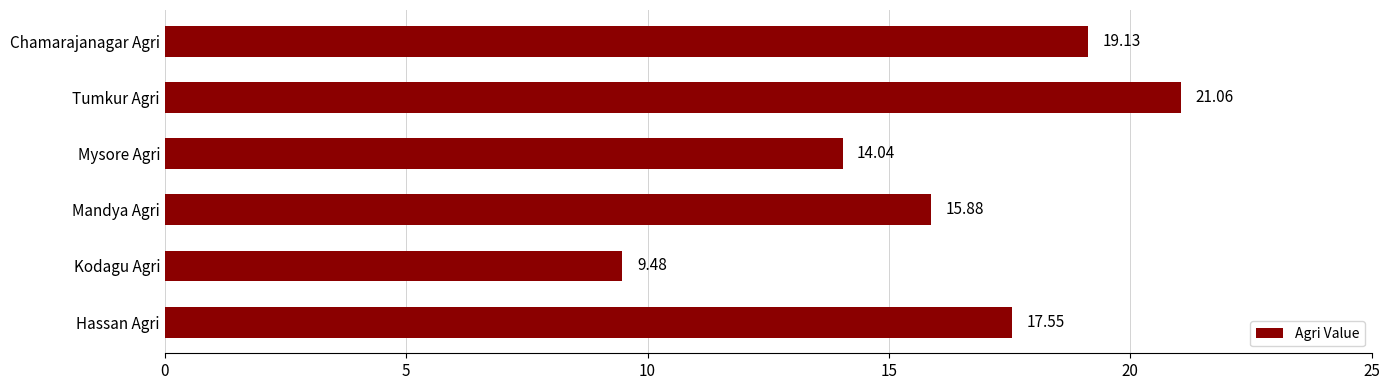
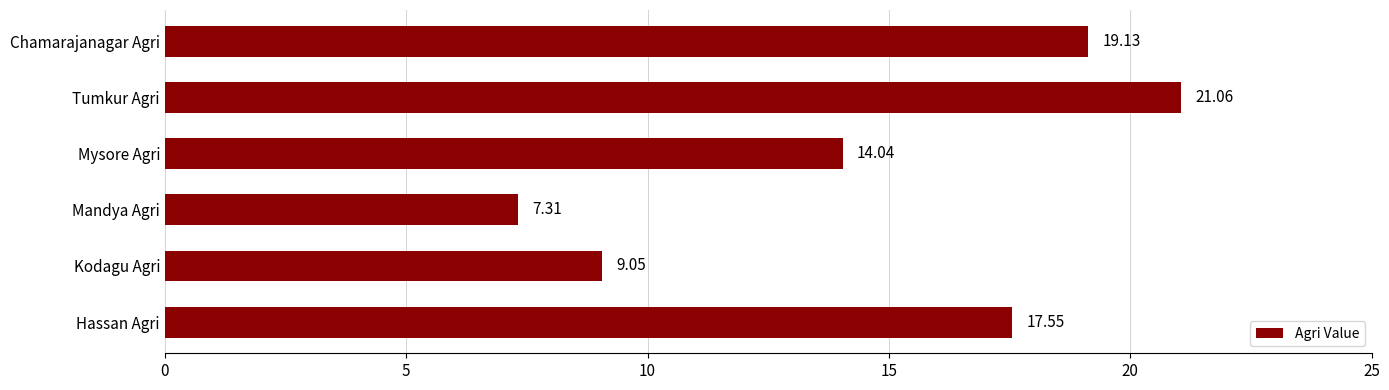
Mandya Agri: 15.88 -> 7.31
Kodagu Agri: 9.48 -> 9.05
